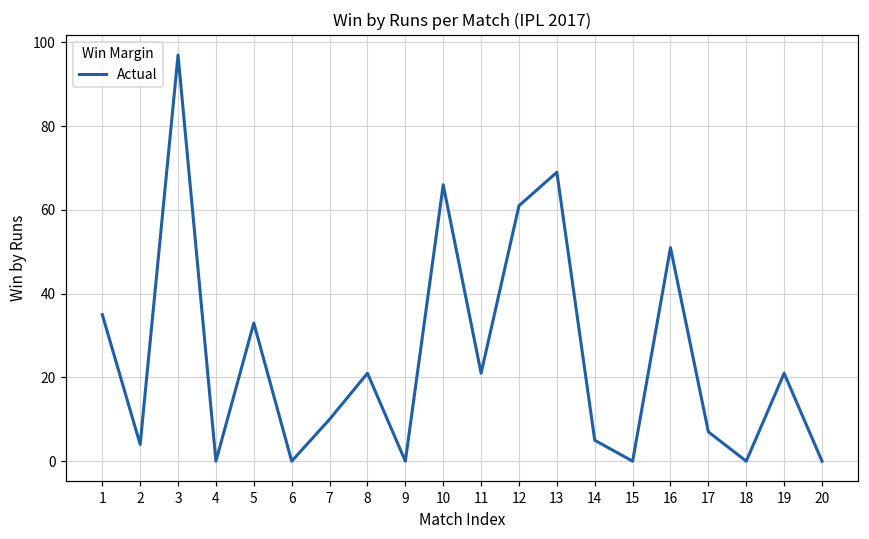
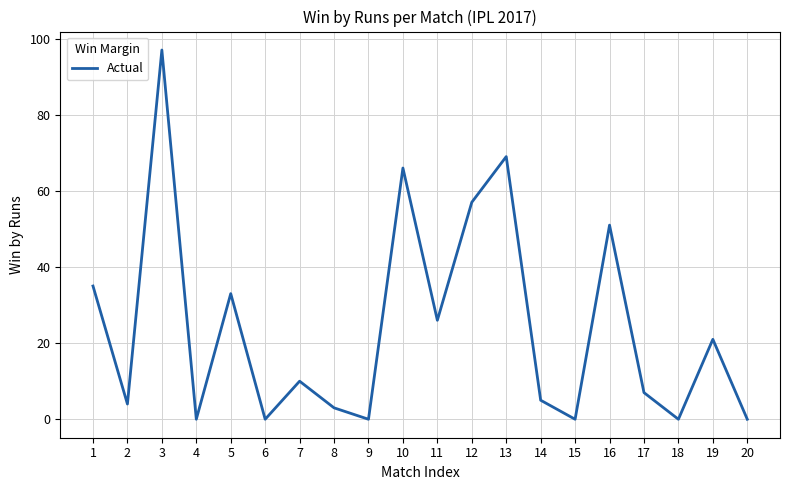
8: 21 -> 3
11: 21 -> 26
12: 61 -> 57
